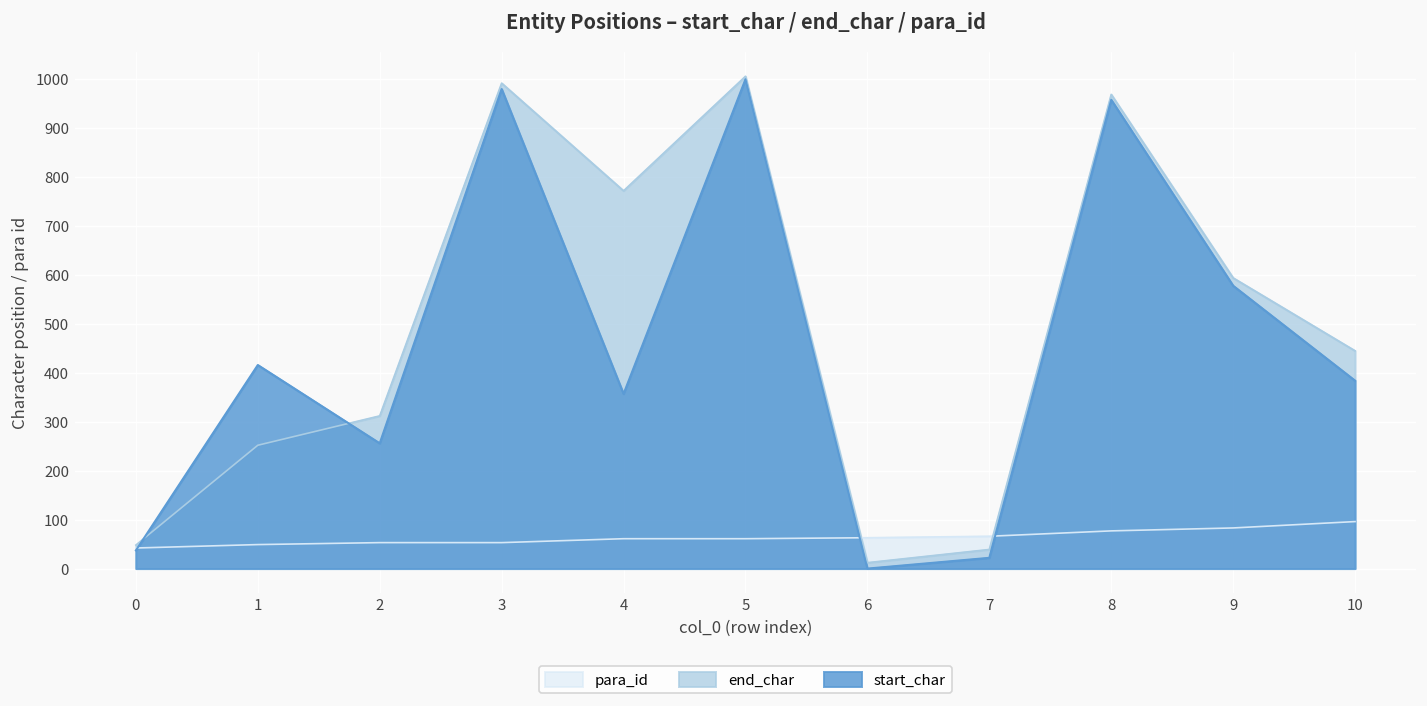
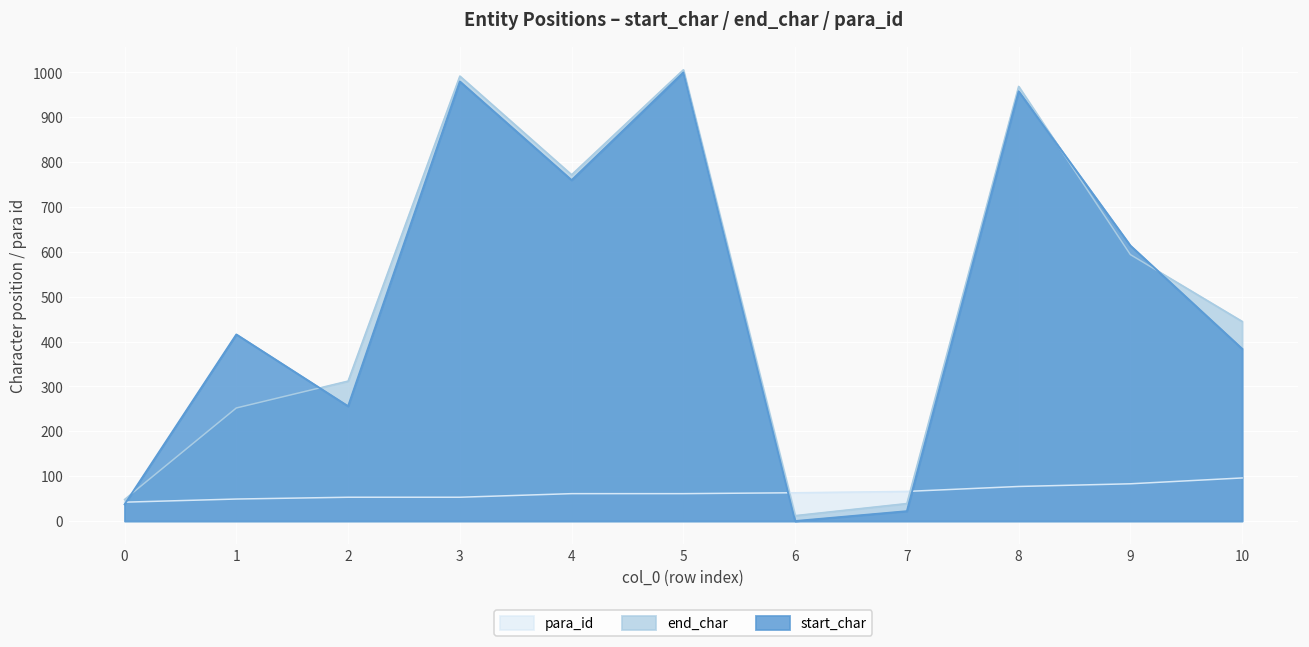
start_char, 4: 360 -> 760
start_char, 9: 580 -> 610
